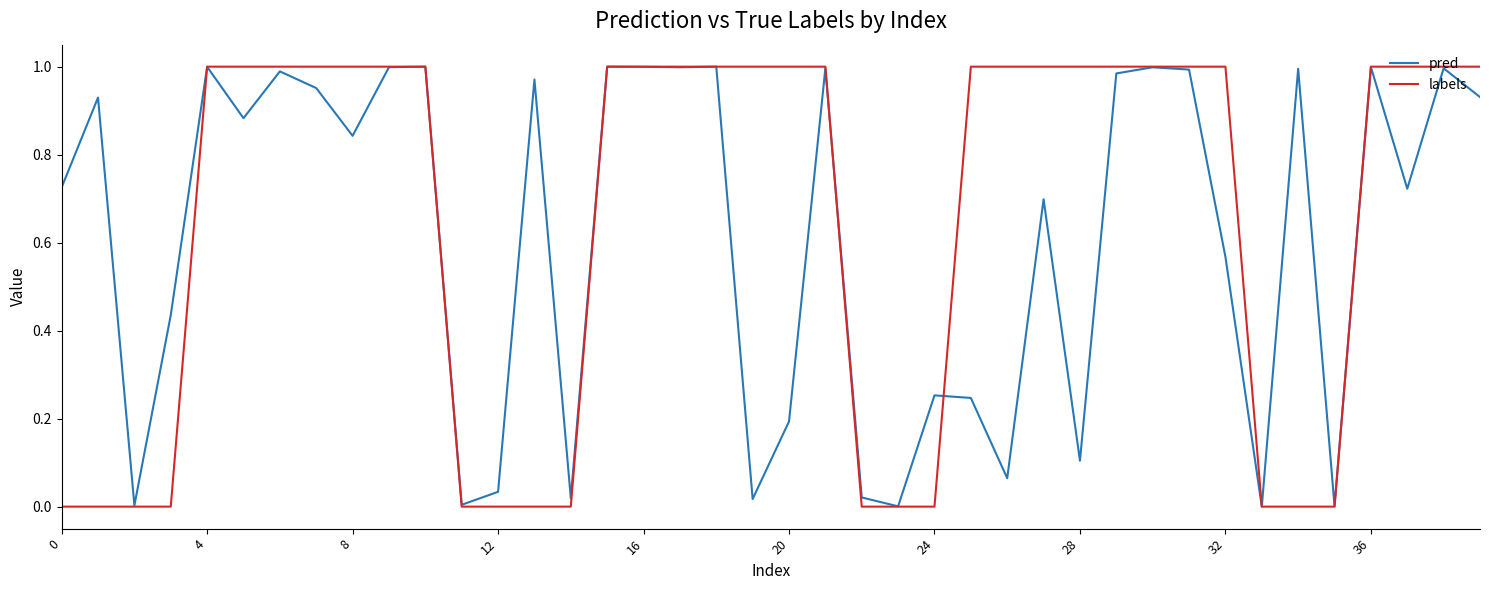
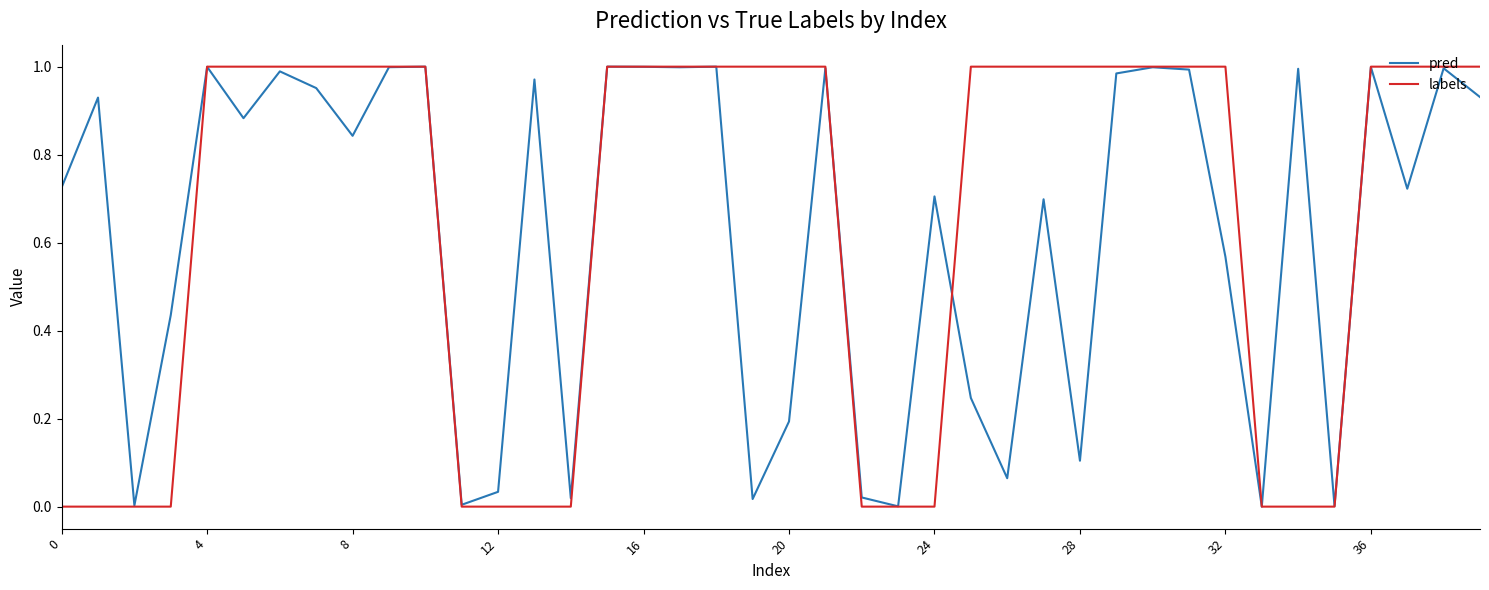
pred, 24: 0.25 -> 0.71
